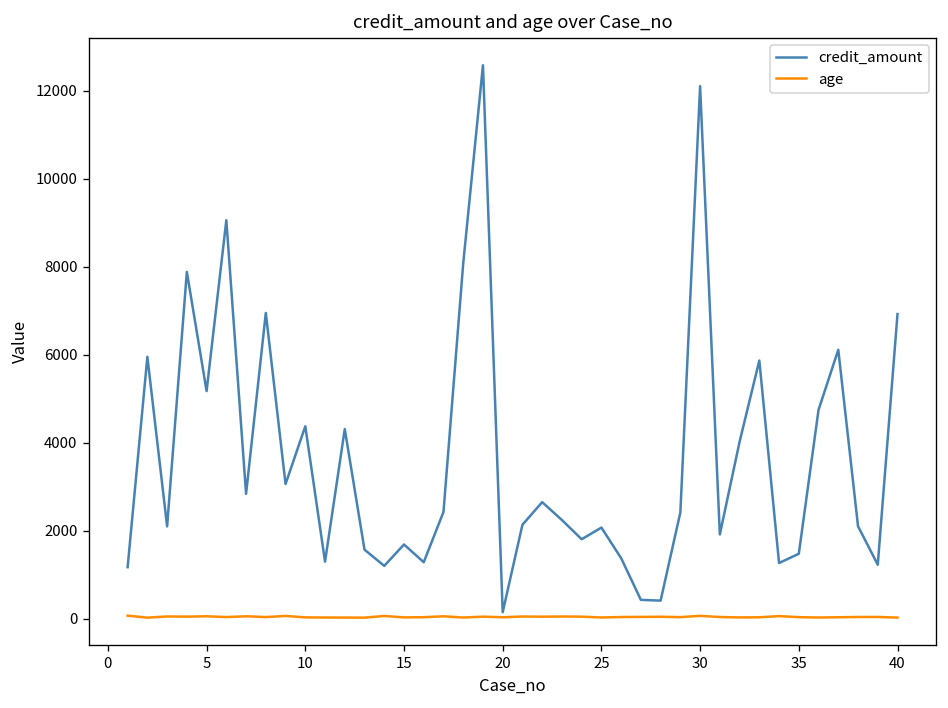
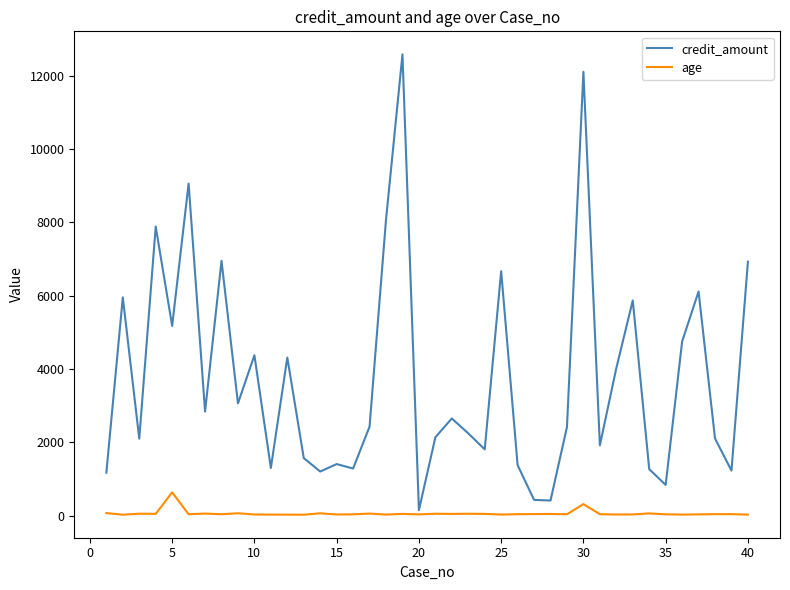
age, 5: 100 -> 600
credit_amount, 15: 1700 -> 1400
credit_amount, 25: 2100 -> 6700
age, 30: 100 -> 300
credit_amount, 35: 1500 -> 800
